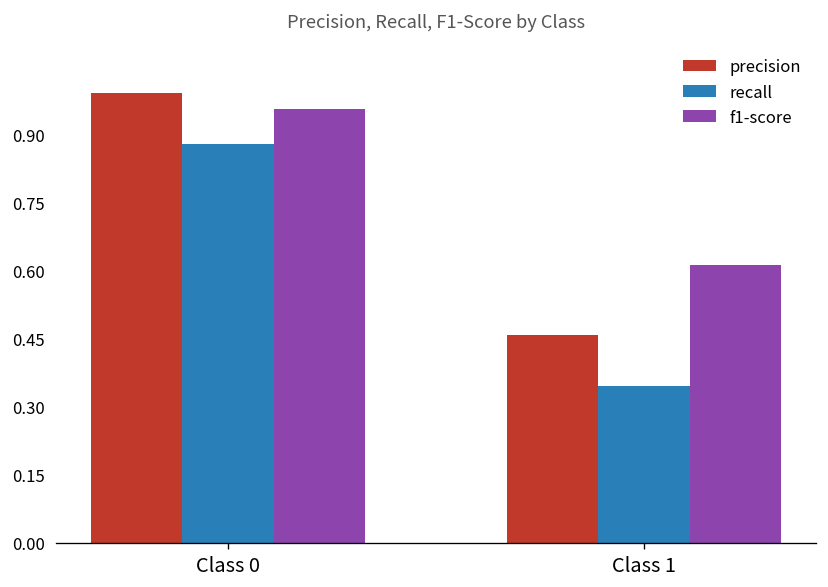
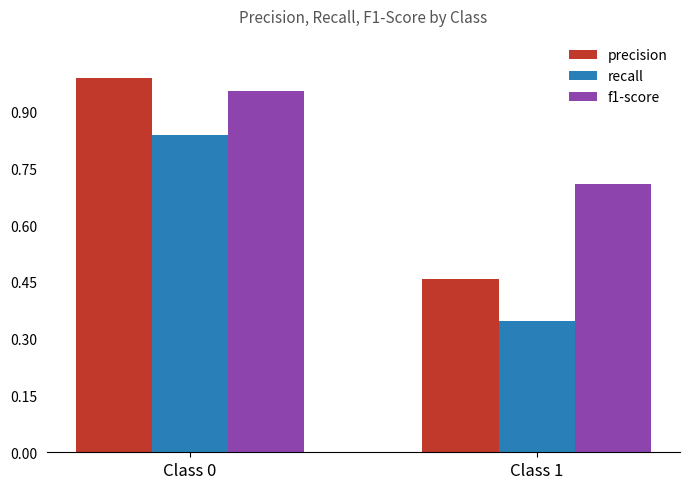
recall, Class 0: 0.88 -> 0.84
f1-score, Class 1: 0.61 -> 0.71
